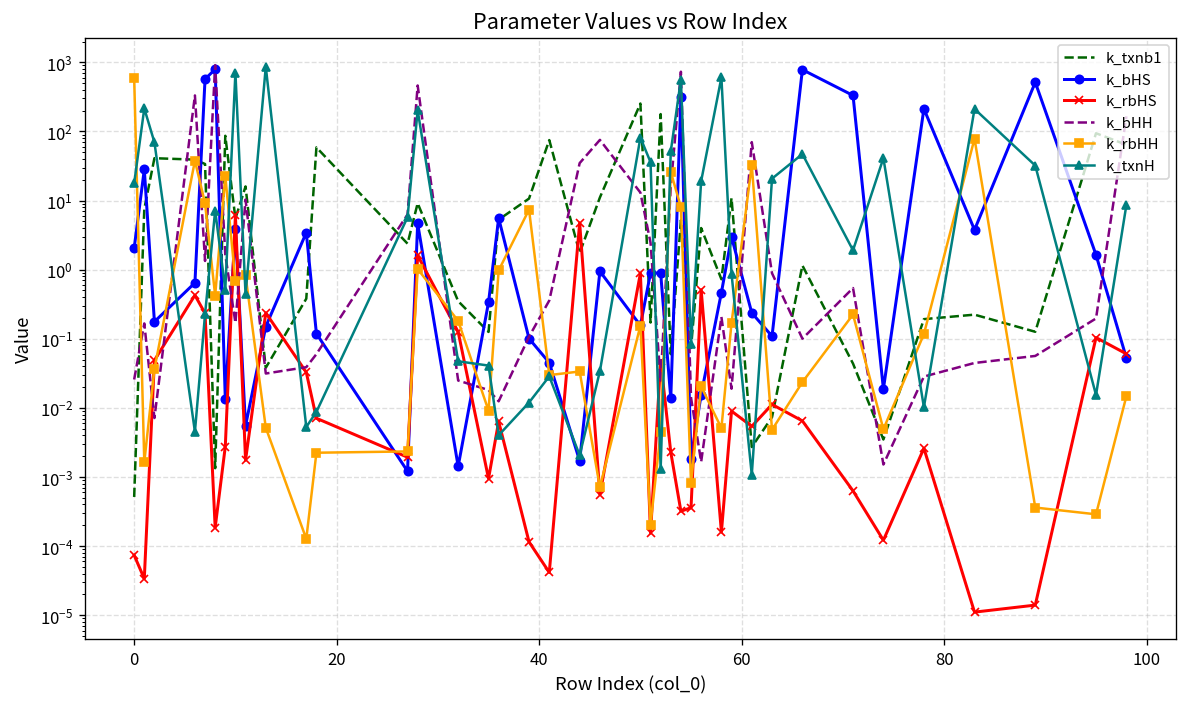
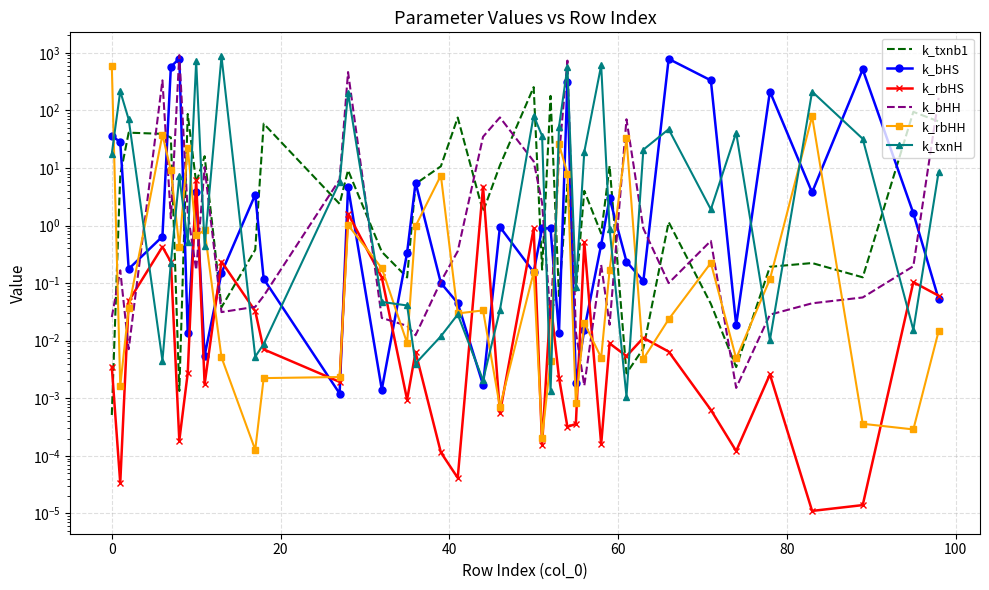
k_bHS, 0: 2.0 -> 40
k_rbHS, 0: 0.00007 -> 0.004
